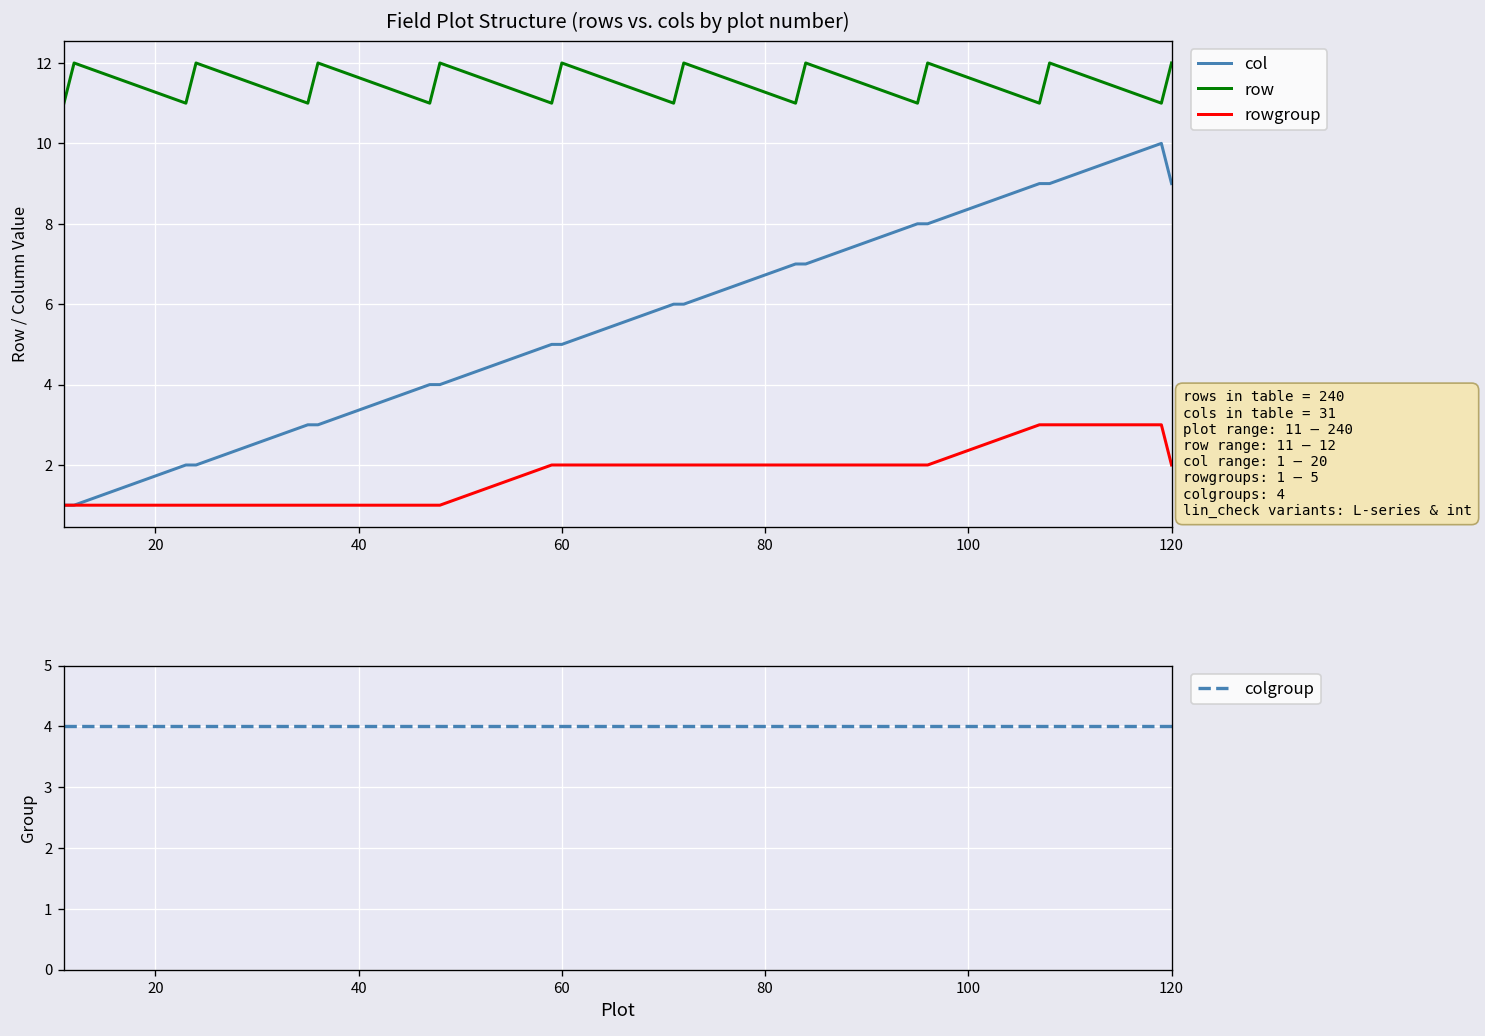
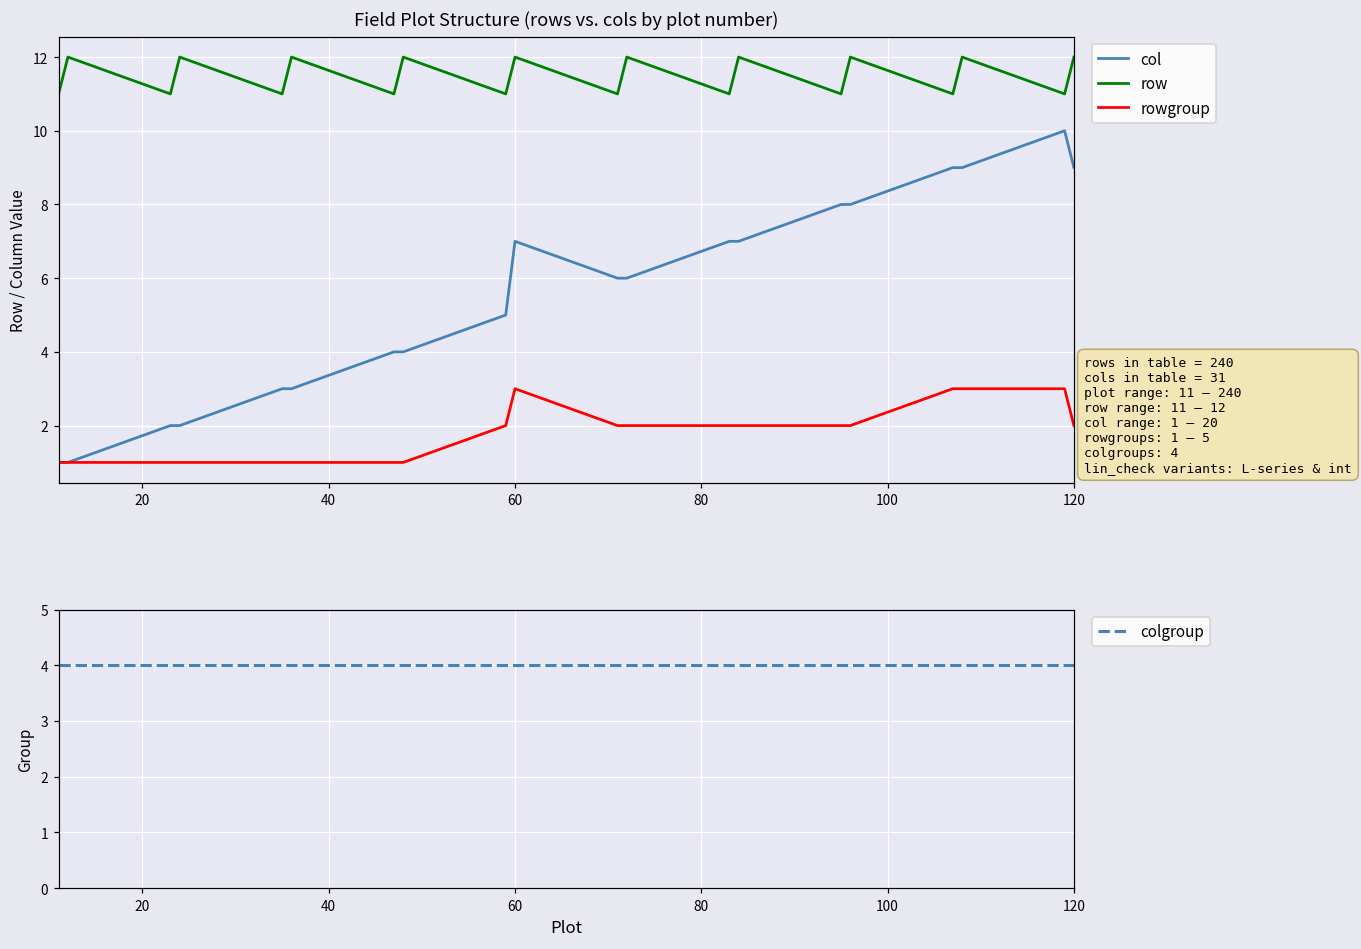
Field Plot Structure (rows vs. cols by plot number), col, 60: 5 -> 7
Field Plot Structure (rows vs. cols by plot number), rowgroup, 60: 2 -> 3
